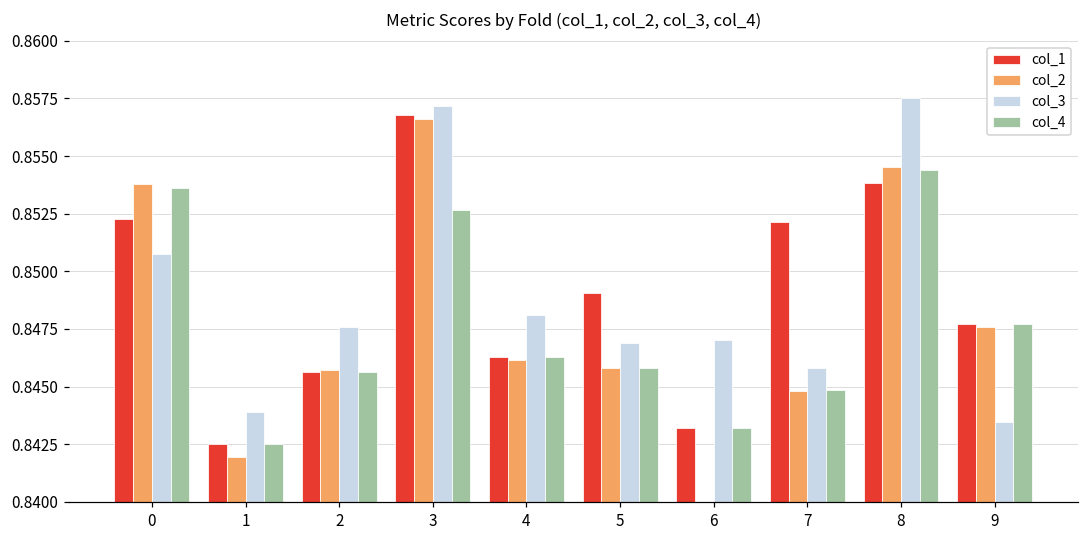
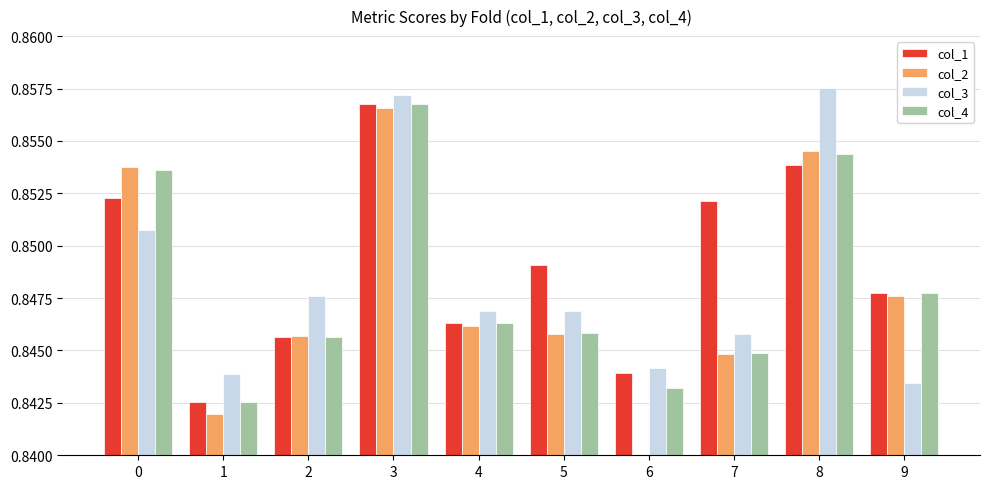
col_4, 3: 0.8527 -> 0.8568
col_3, 4: 0.8481 -> 0.8469
col_1, 6: 0.8432 -> 0.8439
col_3, 6: 0.8470 -> 0.8442
